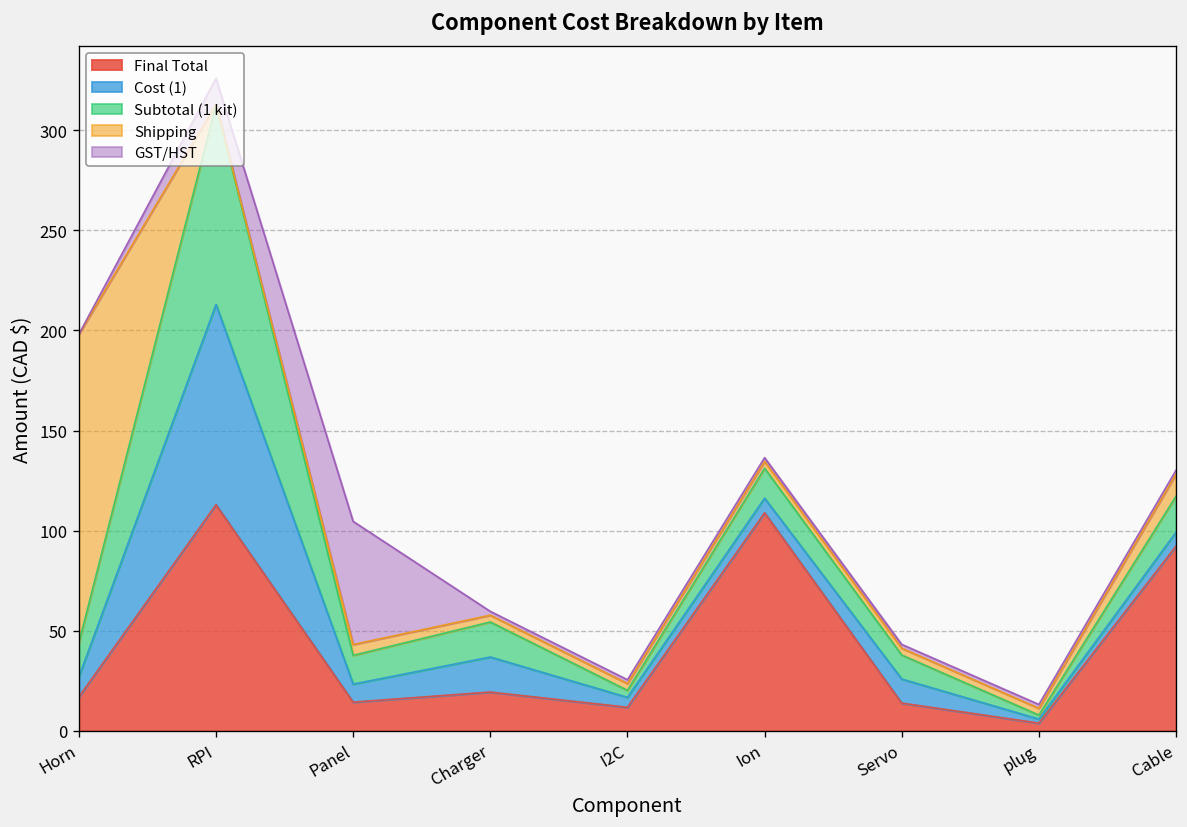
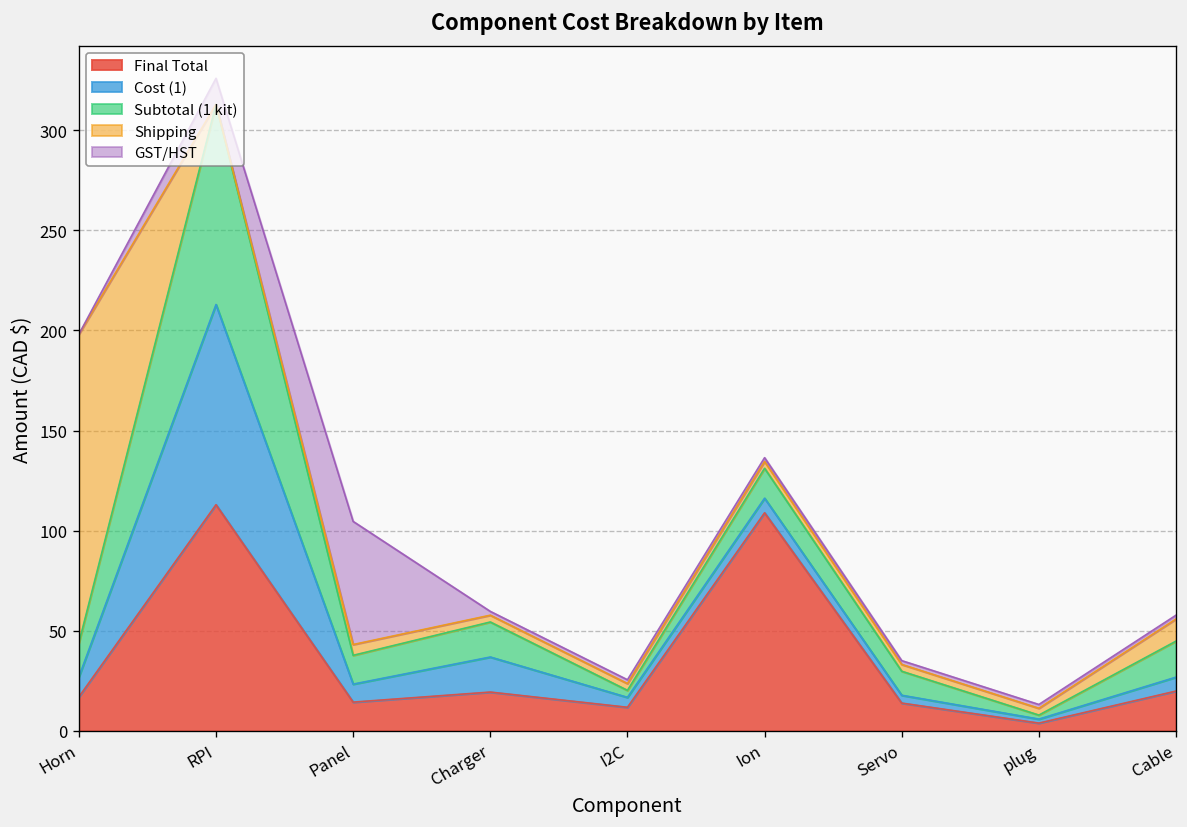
Cost (1), Servo: 12 -> 4
Final Total, Cable: 92 -> 20
